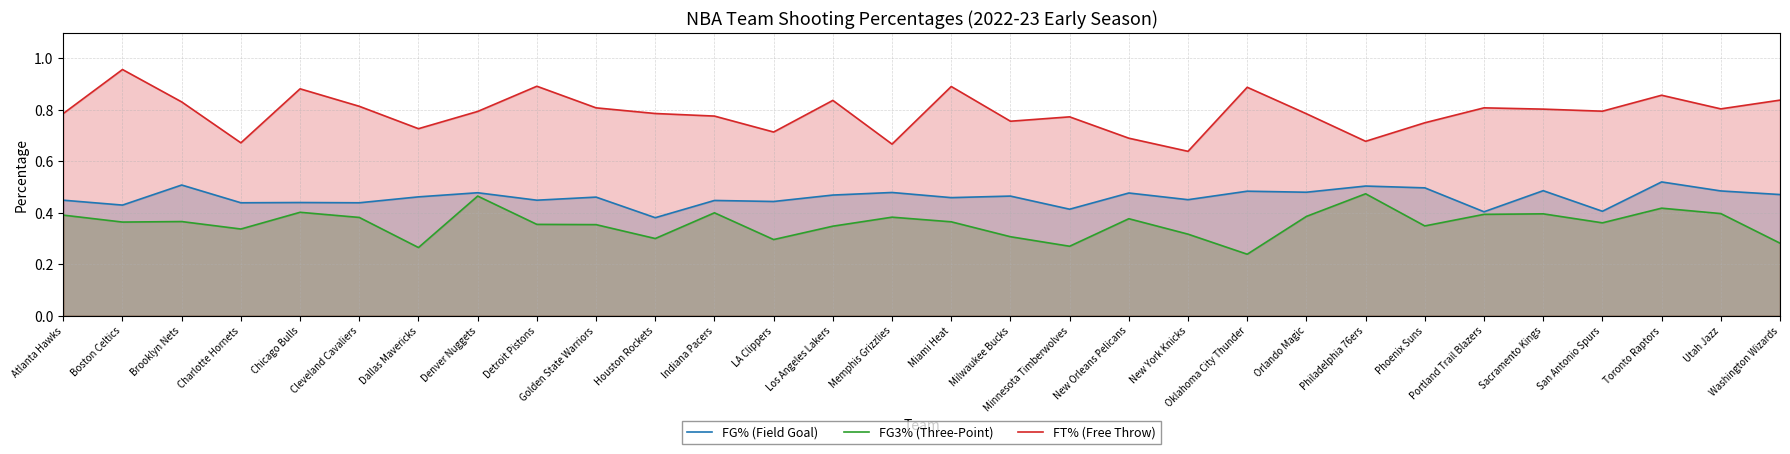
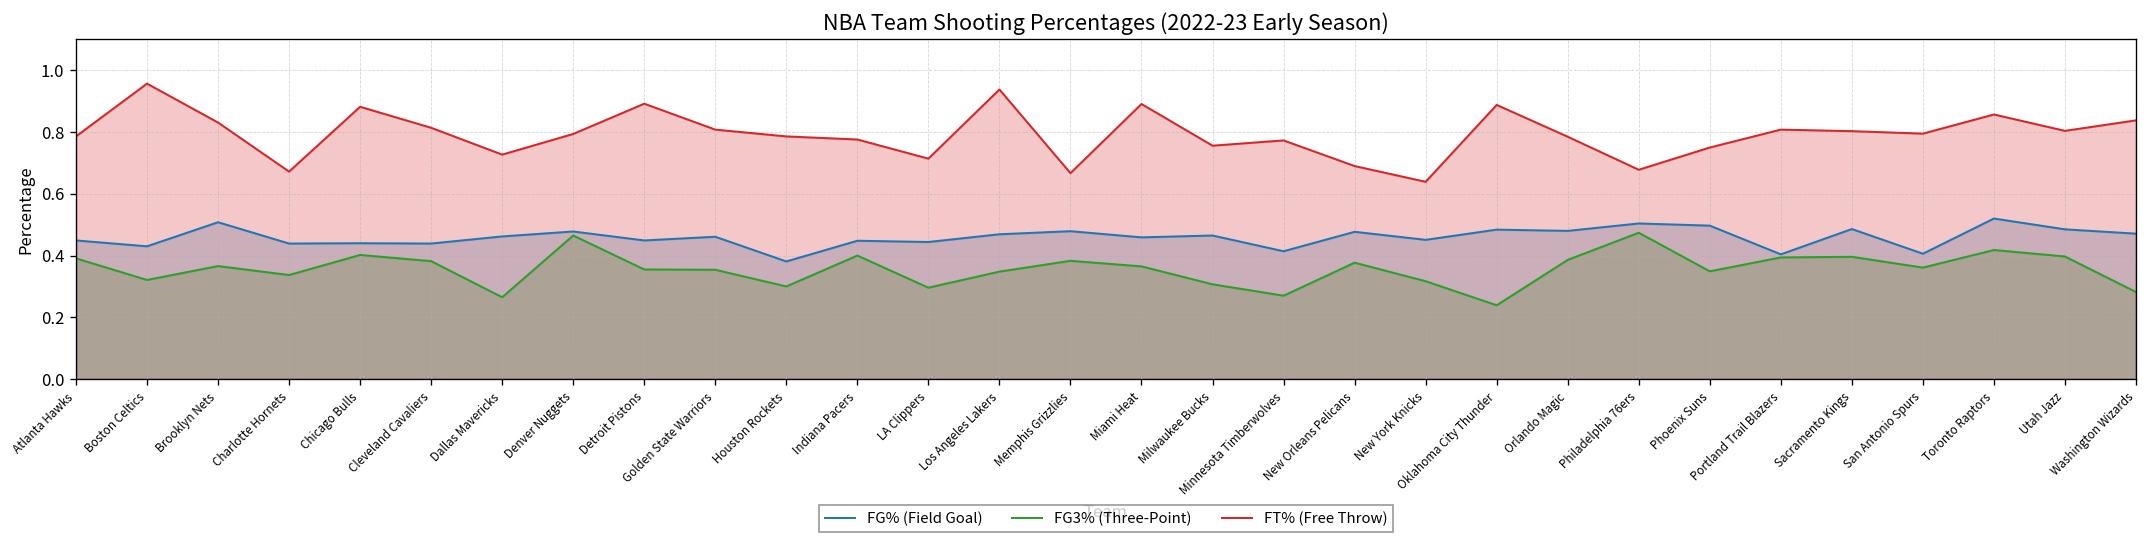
FG3% (Three-Point), Boston Celtics: 0.36 -> 0.32
FT% (Free Throw), Los Angeles Lakers: 0.84 -> 0.94
